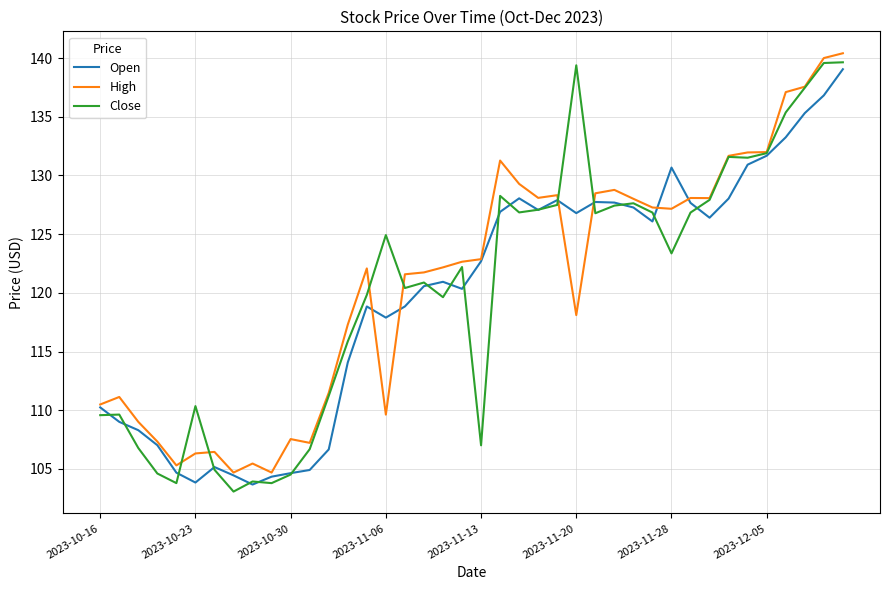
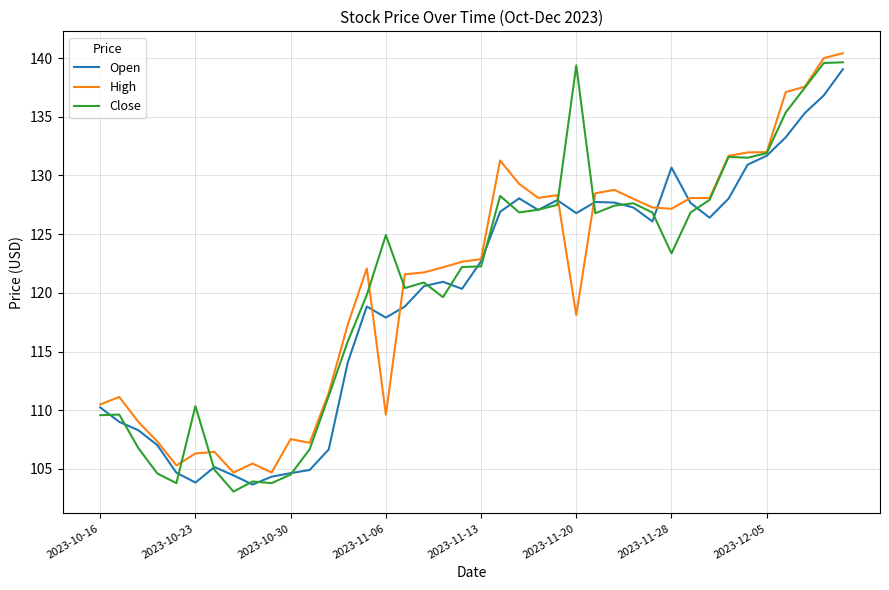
Close, 2023-11-13: 107.0 -> 122.3
